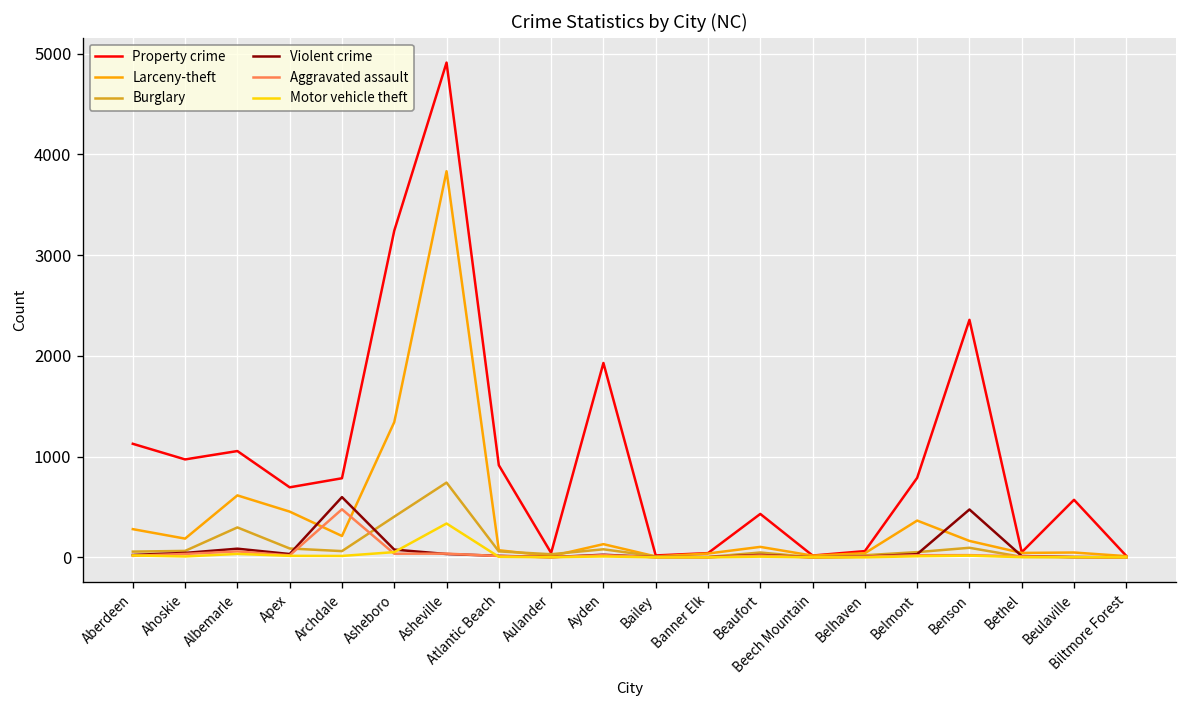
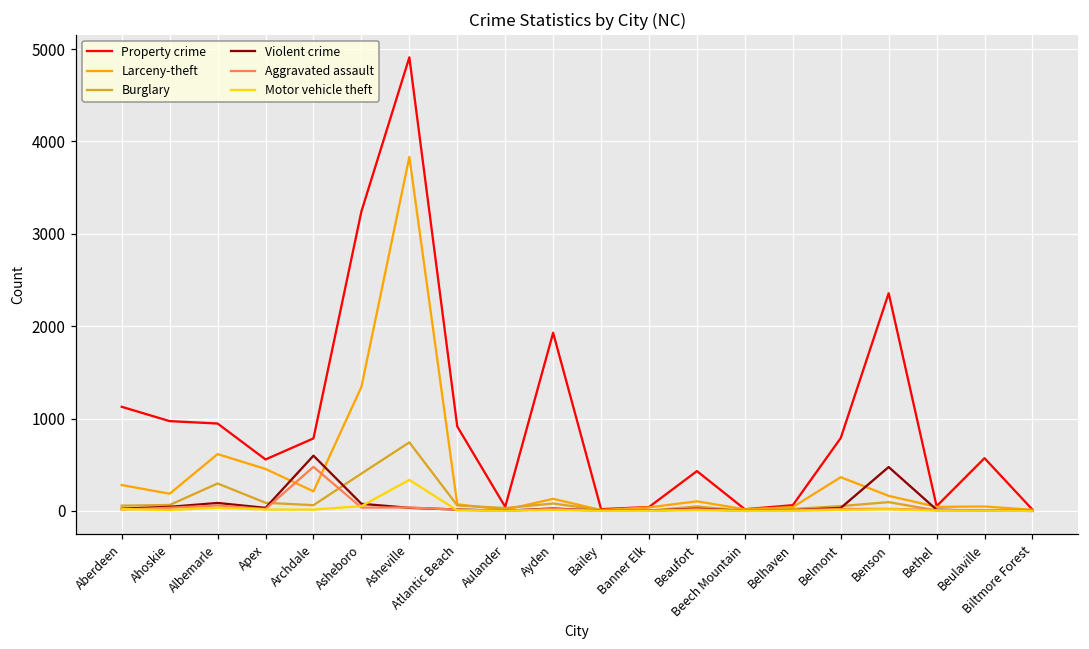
Property crime, Albemarle: 1100 -> 900
Property crime, Apex: 700 -> 600
